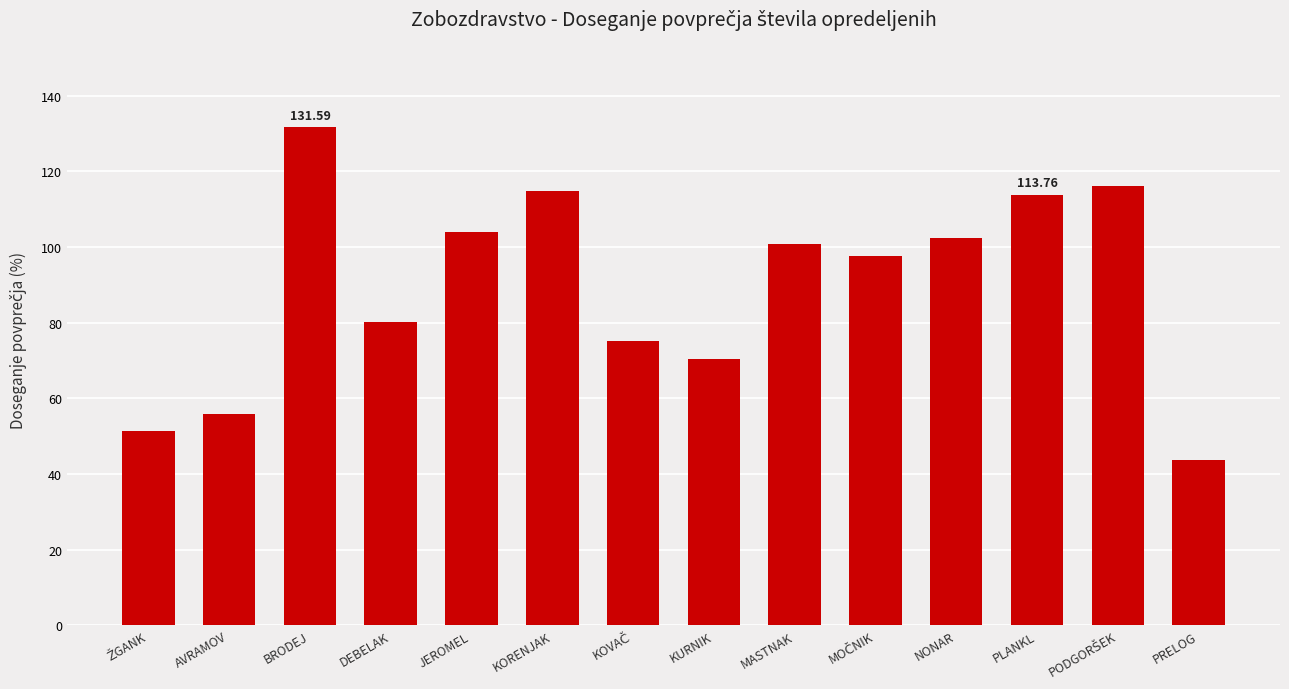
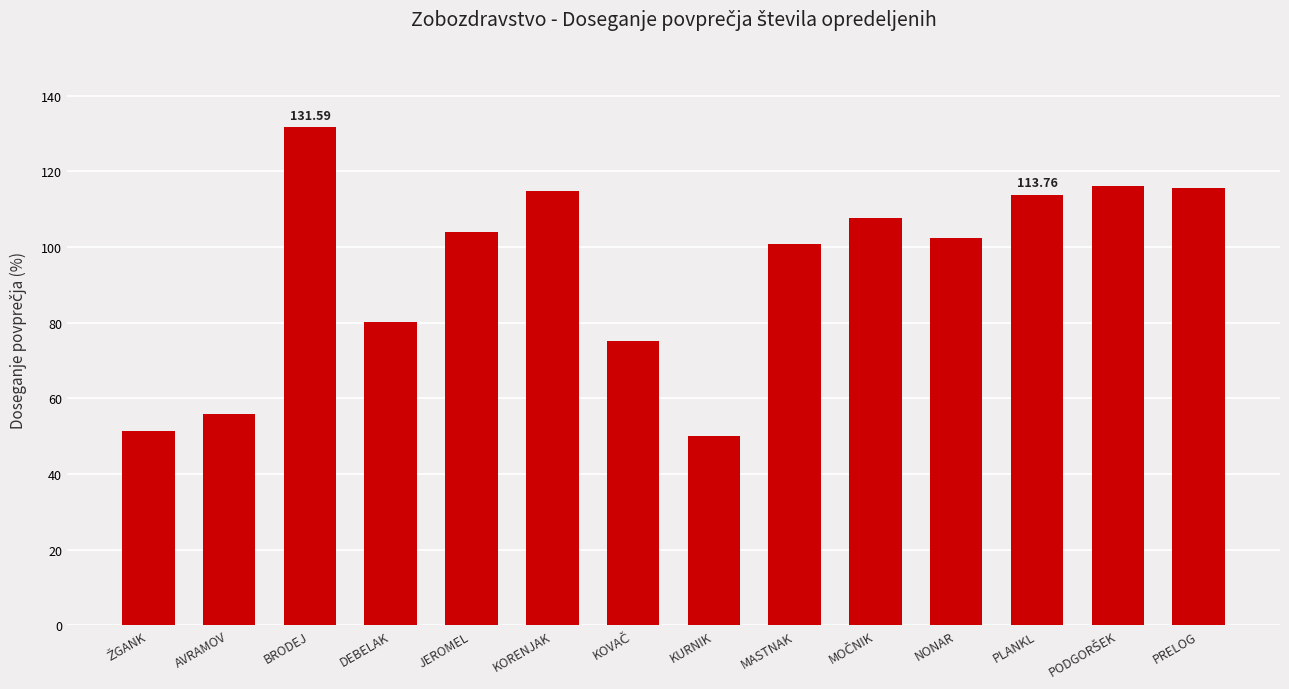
KURNIK: 70 -> 50
MOČNIK: 97 -> 108
PRELOG: 44 -> 116
